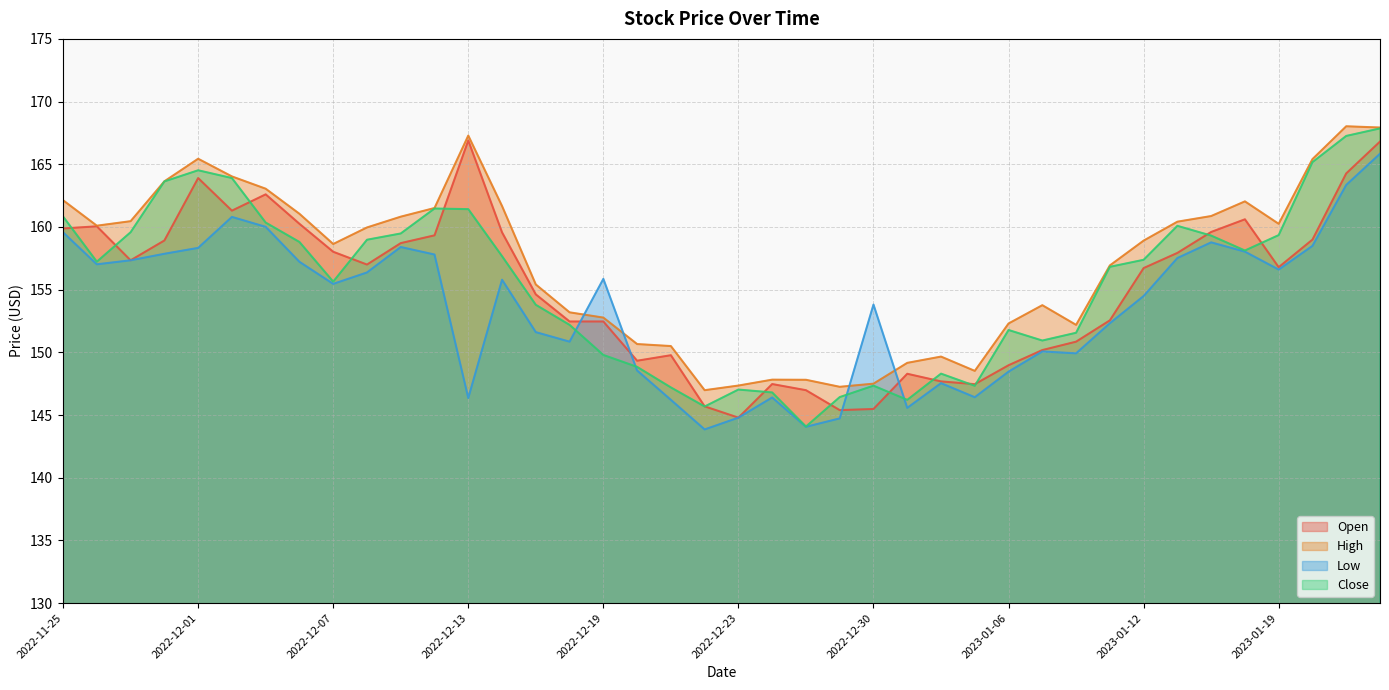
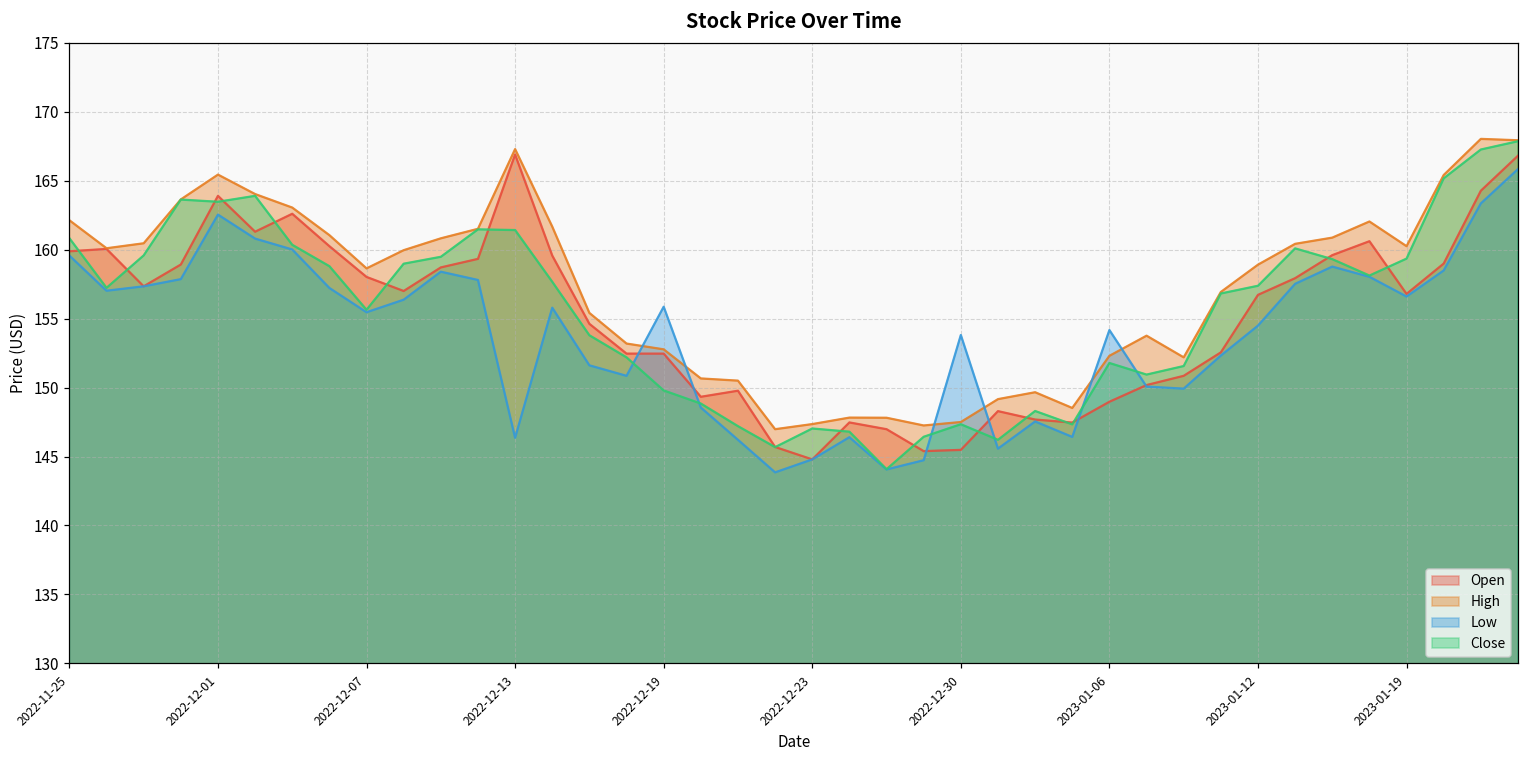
Low, 2022-12-01: 158.3 -> 162.5
Close, 2022-12-01: 164.5 -> 163.5
Low, 2023-01-06: 148.5 -> 154.2
